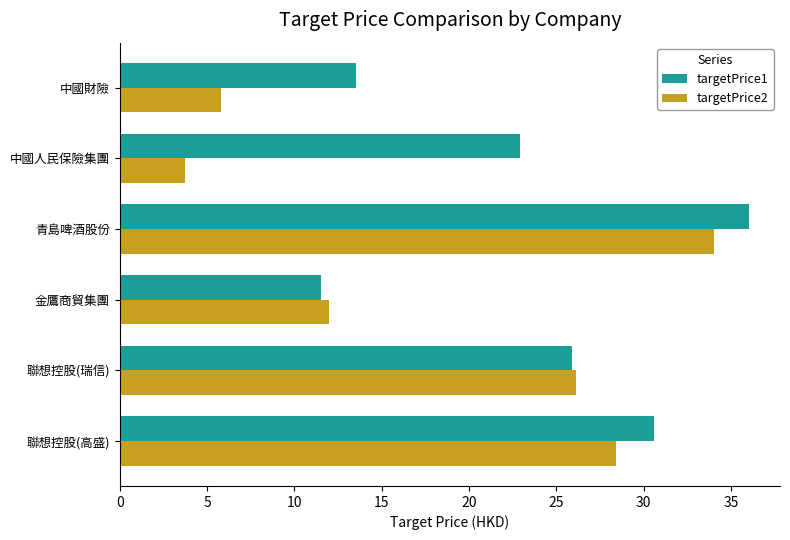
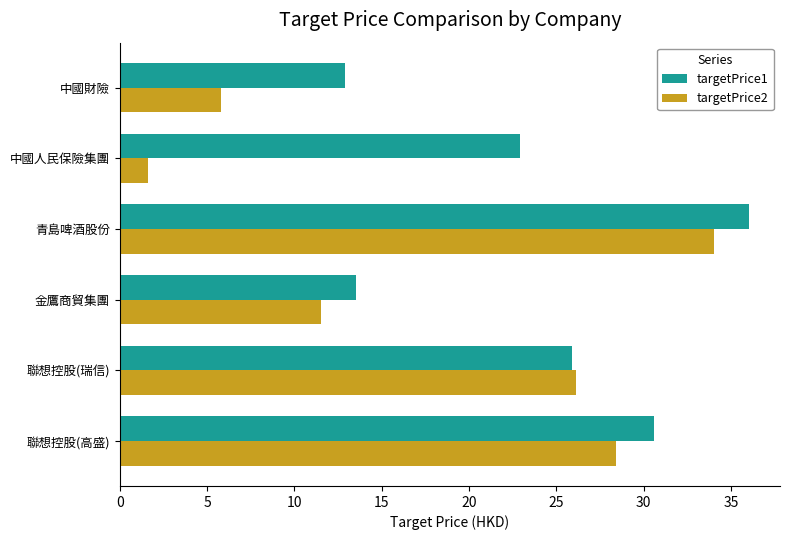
targetPrice1, 中國財險: 13.5 -> 12.9
targetPrice2, 中國人民保險集團: 3.8 -> 1.6
targetPrice1, 金鷹商貿集團: 11.5 -> 13.5
targetPrice2, 金鷹商貿集團: 12.0 -> 11.5
